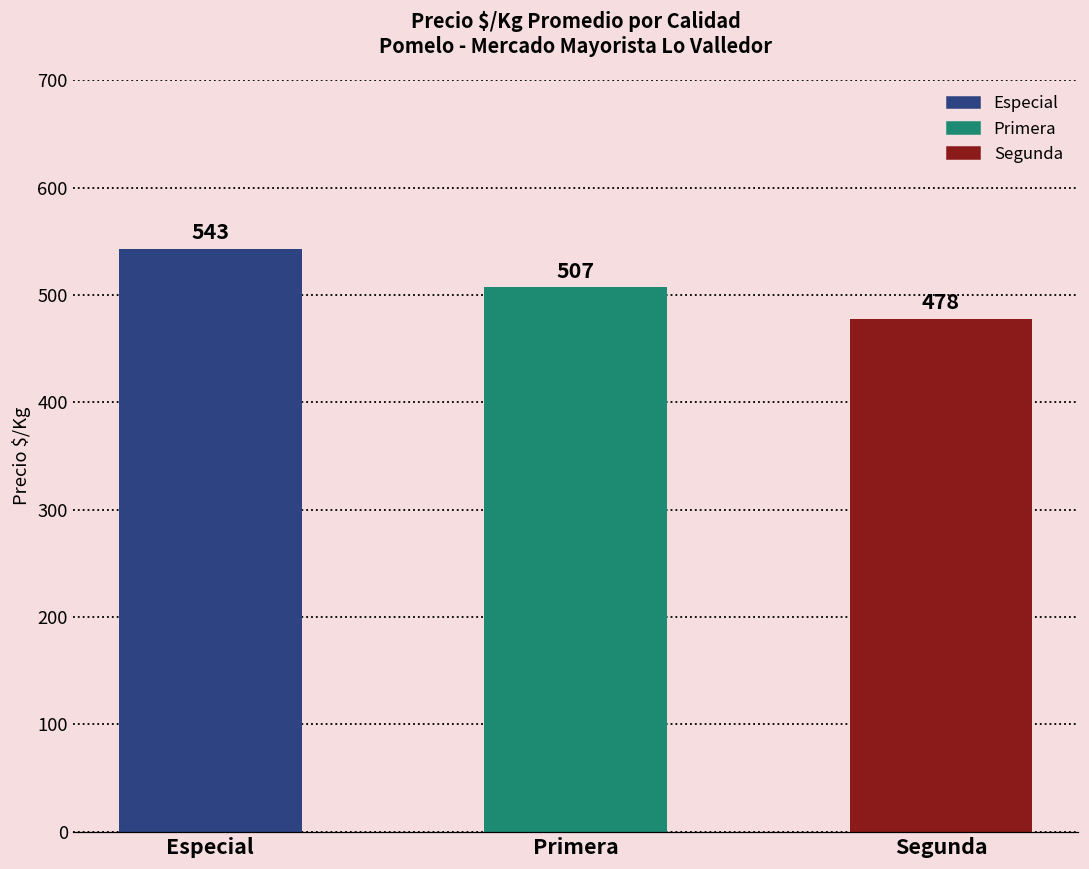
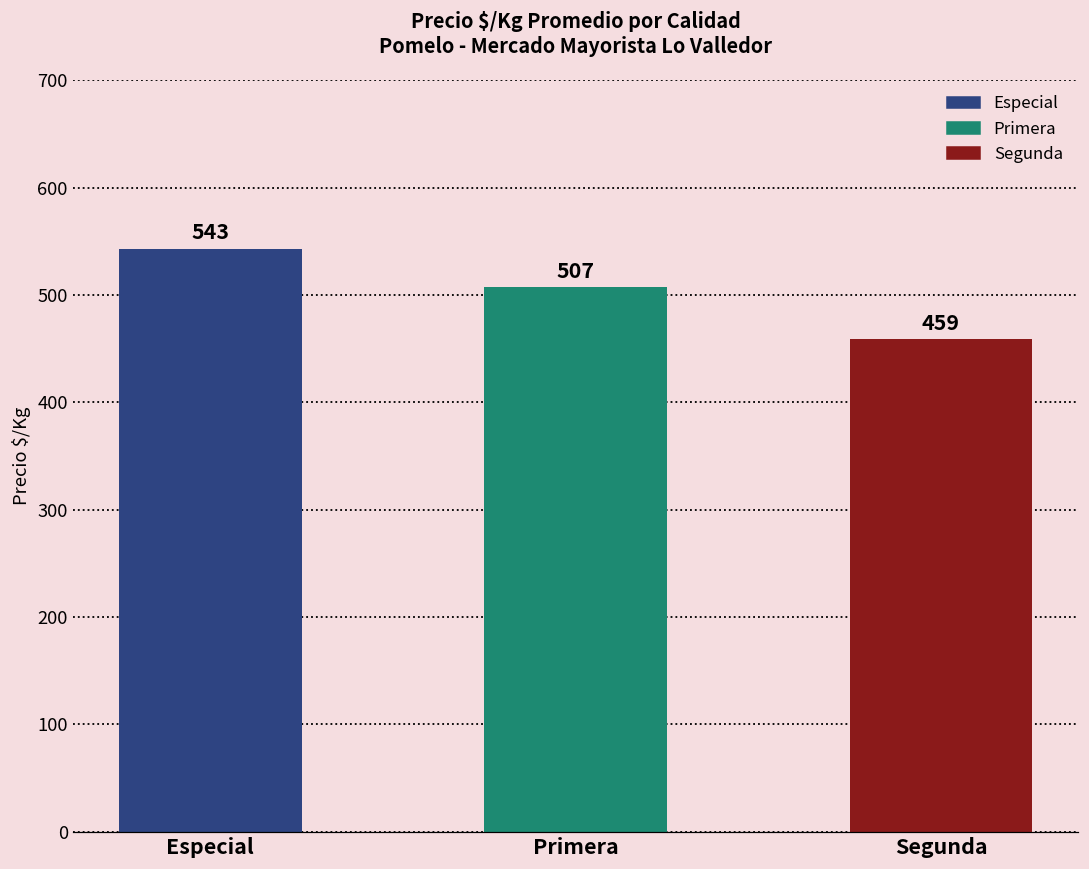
Segunda: 478 -> 459
